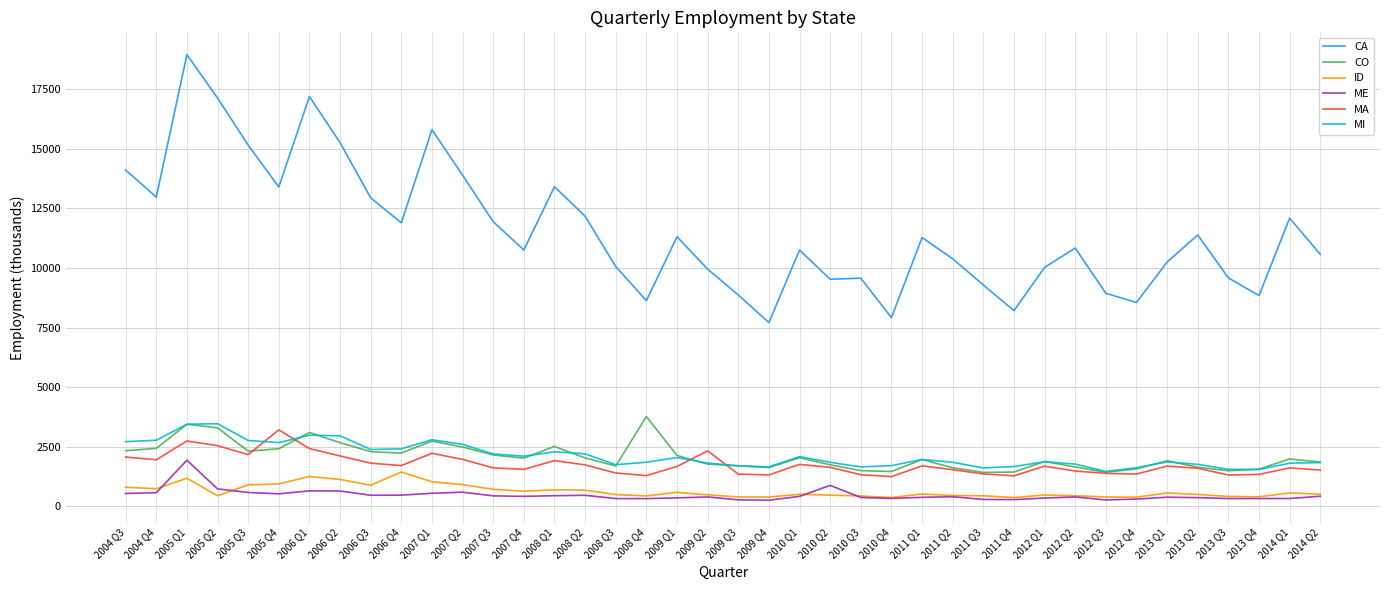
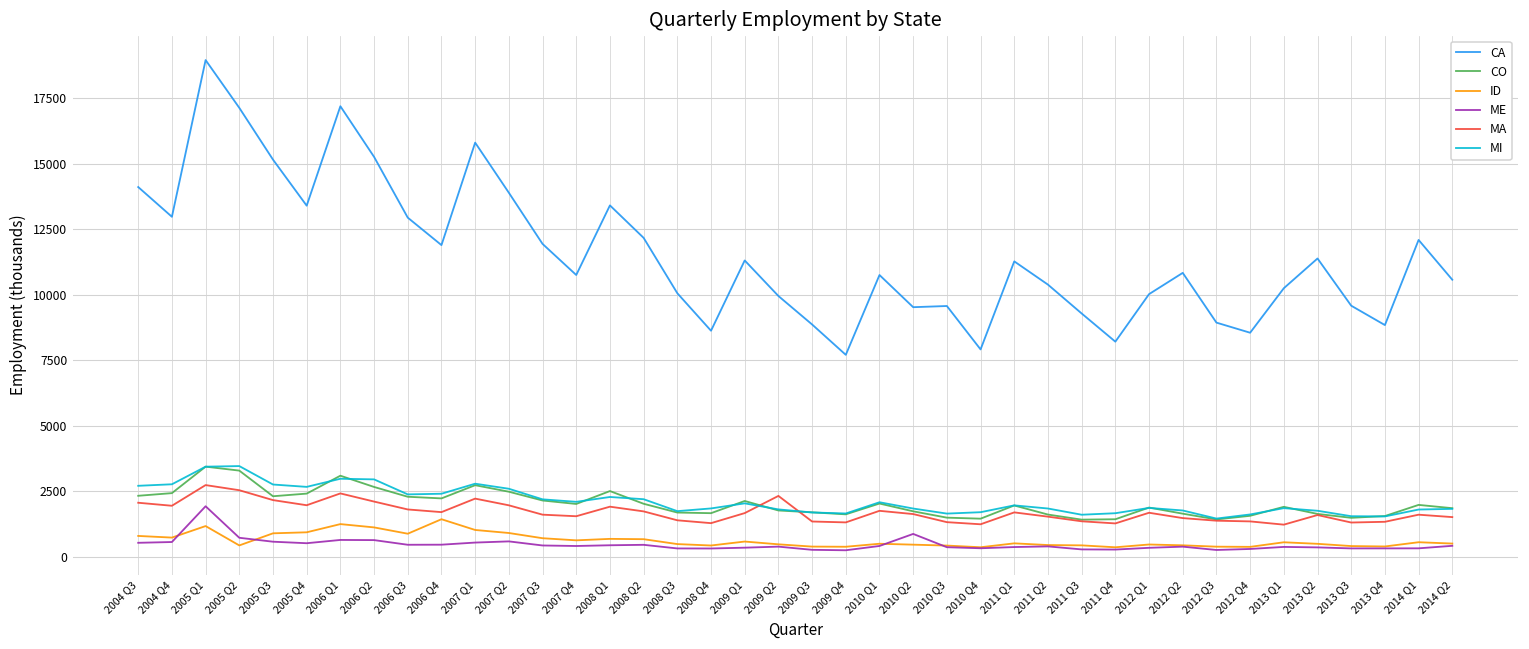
MA, 2005 Q4: 3200 -> 2000
CO, 2008 Q4: 3800 -> 1700
MA, 2013 Q1: 1700 -> 1200
